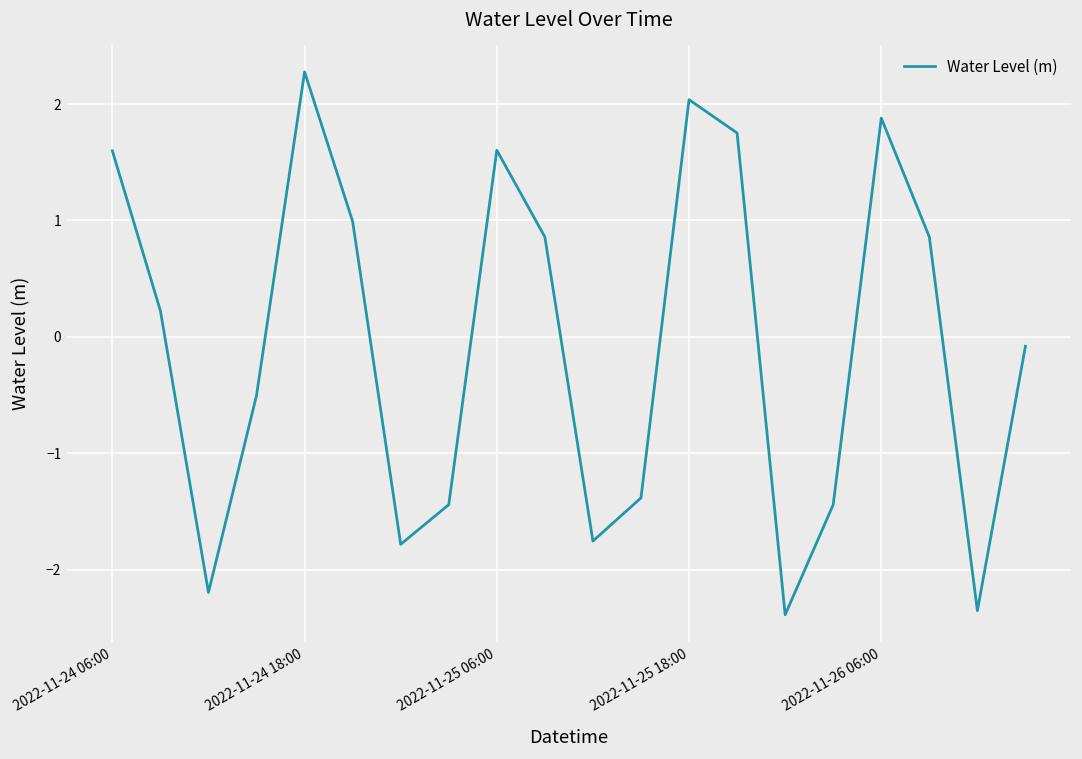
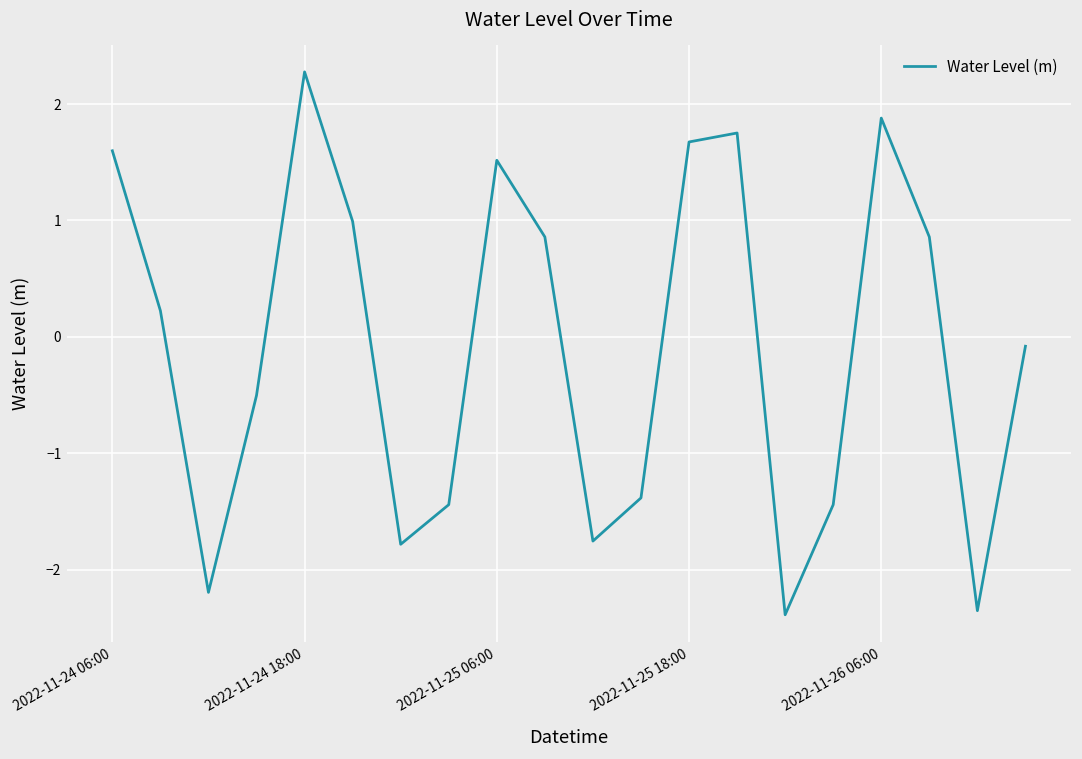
2022-11-25 06:00: 1.60 -> 1.52
2022-11-25 18:00: 2.04 -> 1.67
